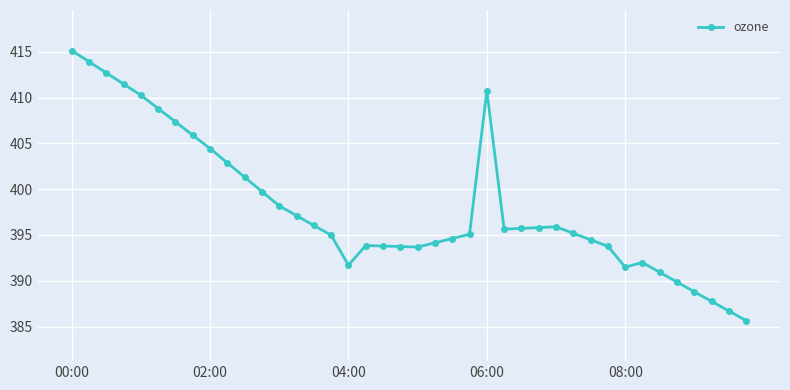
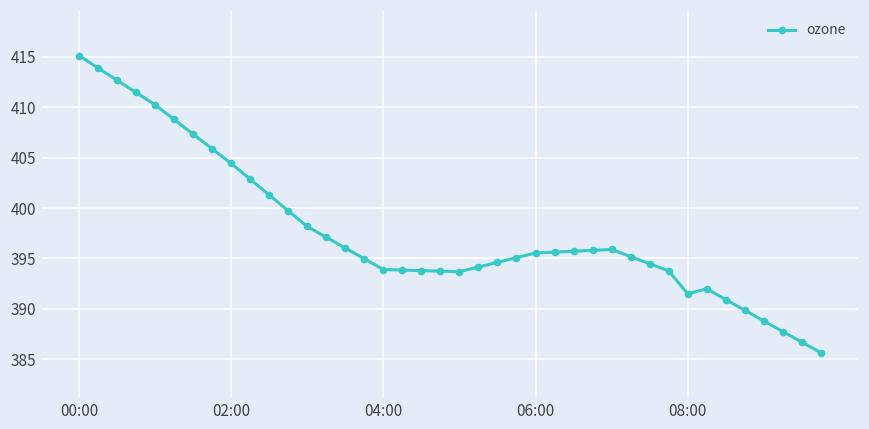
04:00: 392 -> 394
06:00: 411 -> 396
